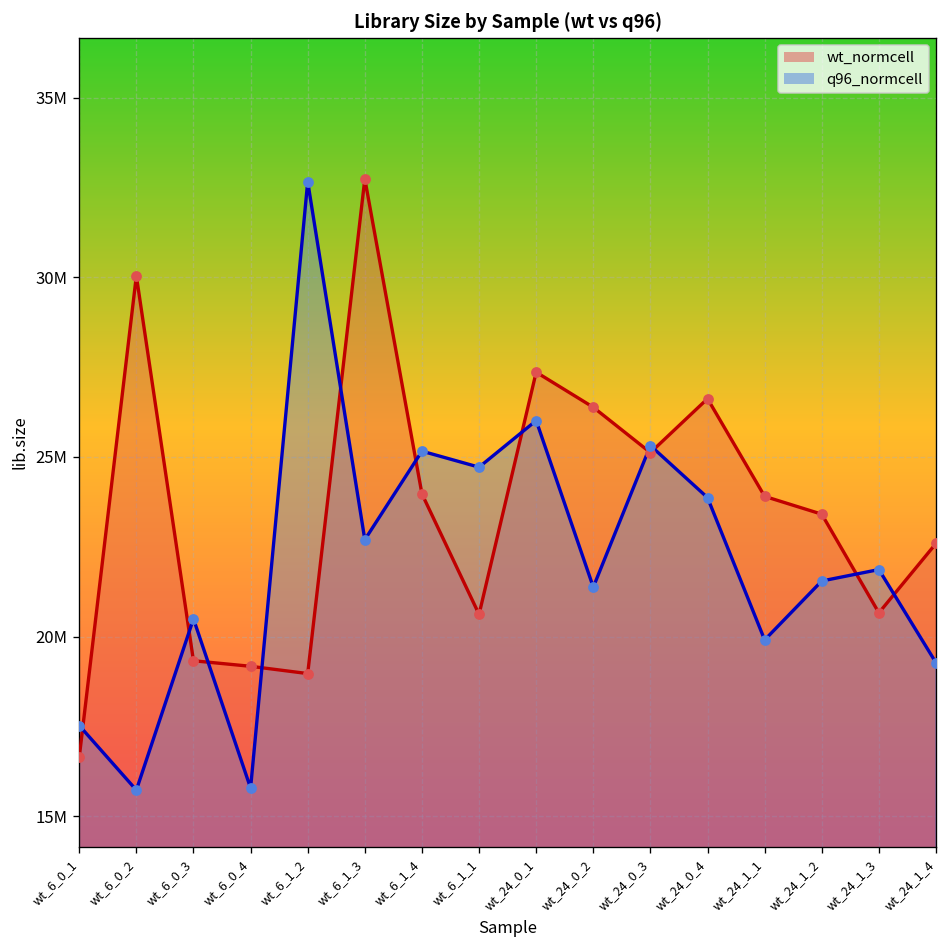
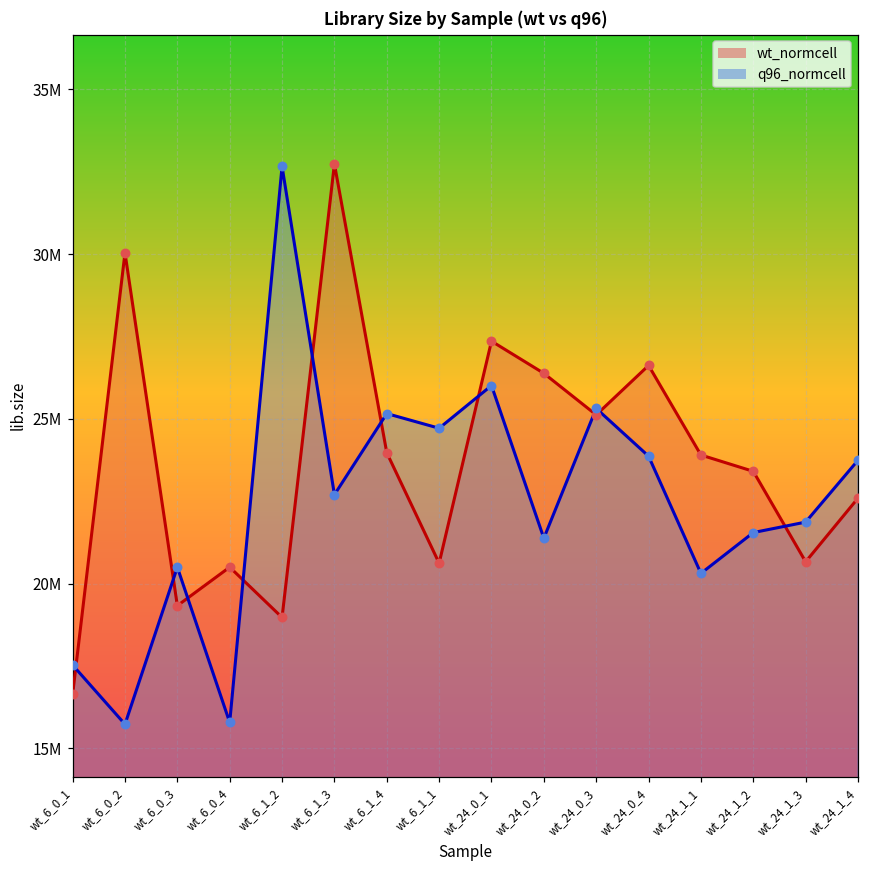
wt_normcell, wt_6_0_4: 19200000 -> 20500000
q96_normcell, wt_24_1_1: 19900000 -> 20300000
q96_normcell, wt_24_1_4: 19300000 -> 23700000
